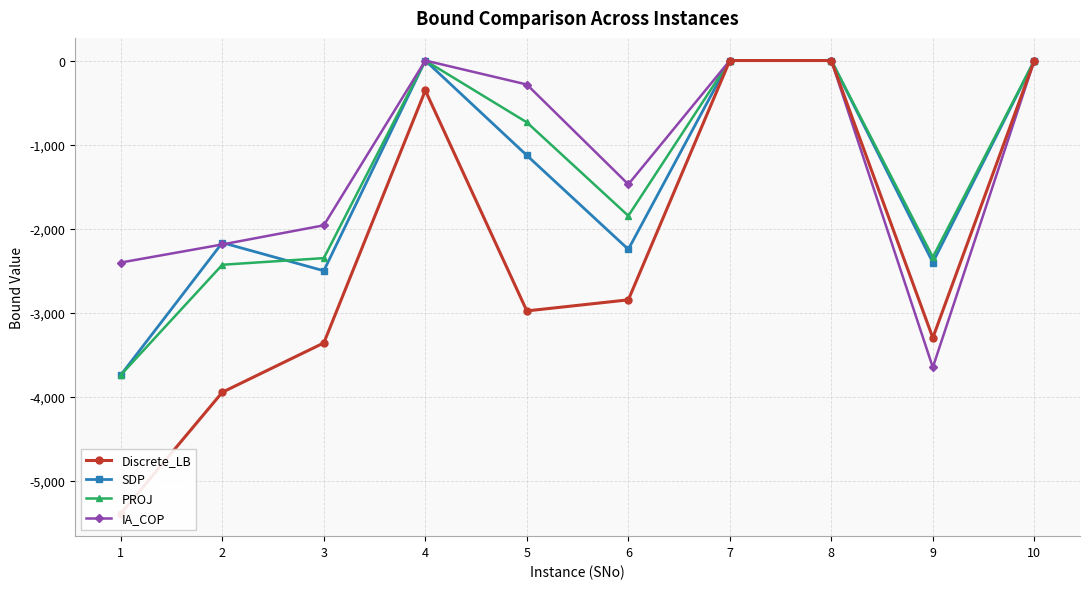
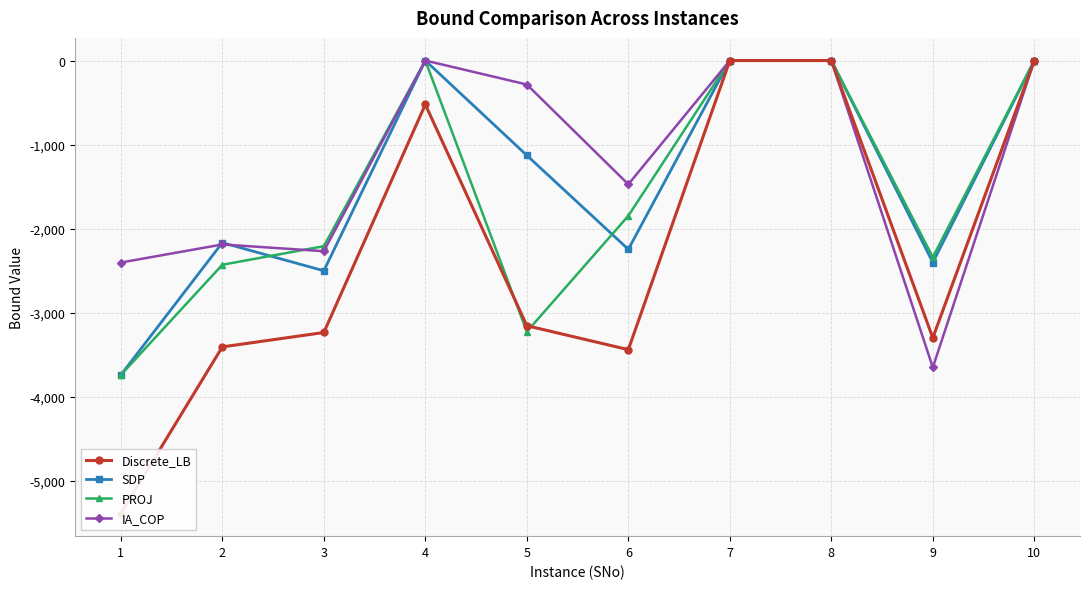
Discrete_LB, 2: -3,900 -> -3,400
Discrete_LB, 3: -3,400 -> -3,200
PROJ, 3: -2,400 -> -2,200
IA_COP, 3: -2,000 -> -2,300
Discrete_LB, 4: -400 -> -500
Discrete_LB, 5: -3,000 -> -3,200
PROJ, 5: -700 -> -3,200
Discrete_LB, 6: -2,800 -> -3,400
